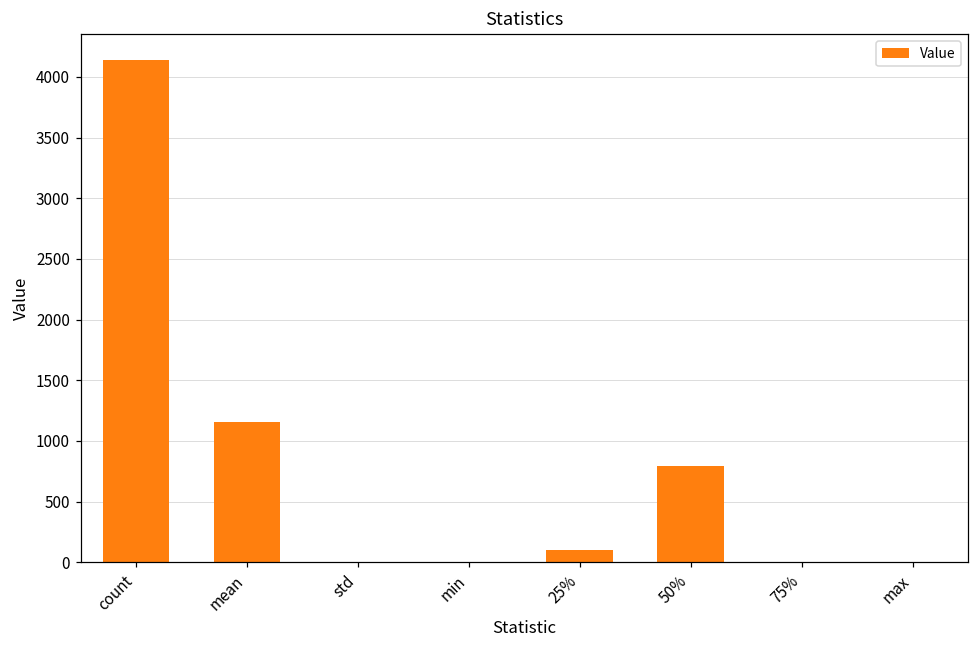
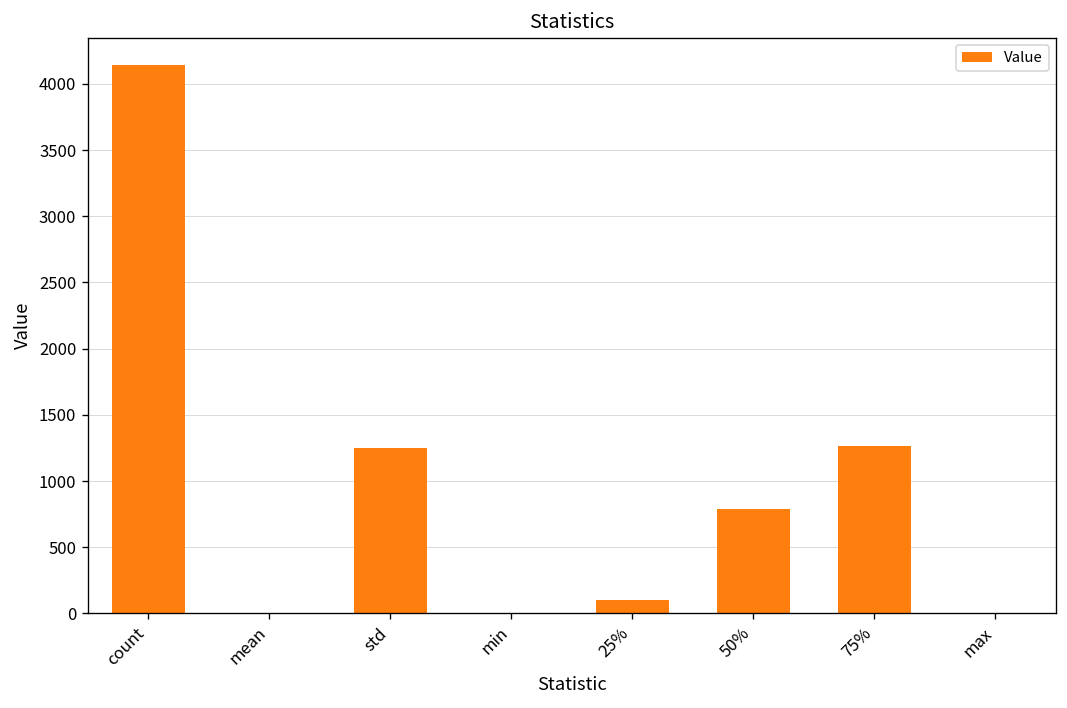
mean: 1160 -> 0
std: 0 -> 1250
75%: 0 -> 1260
